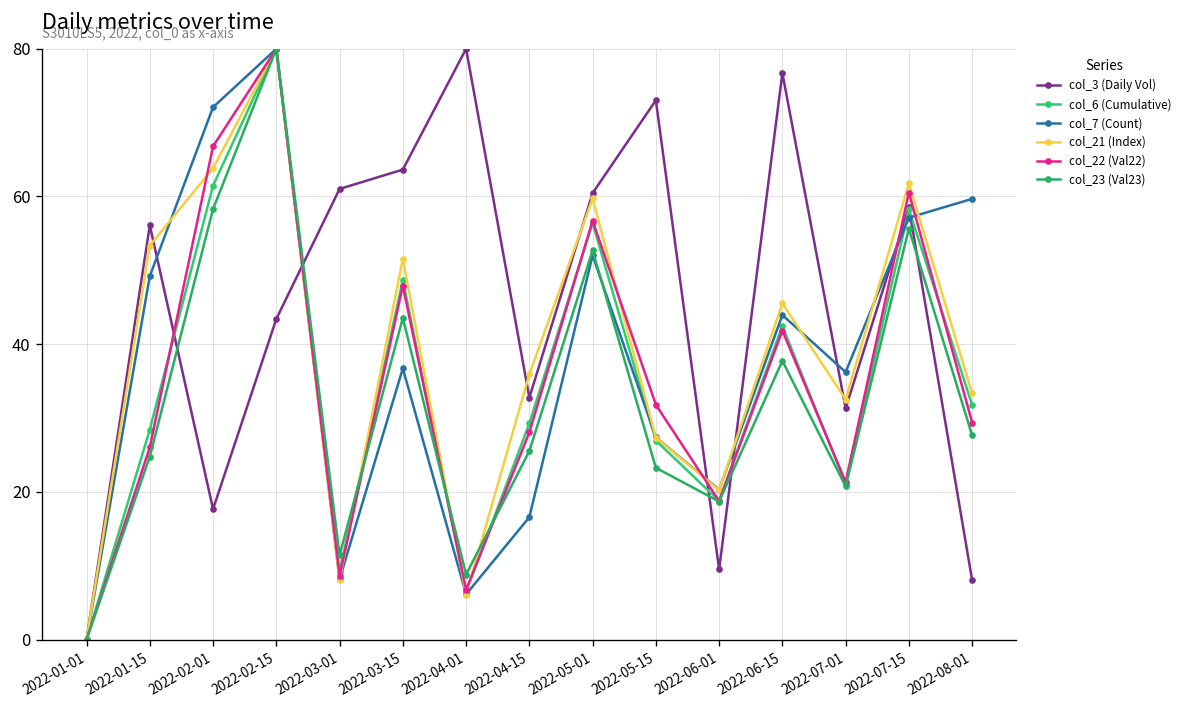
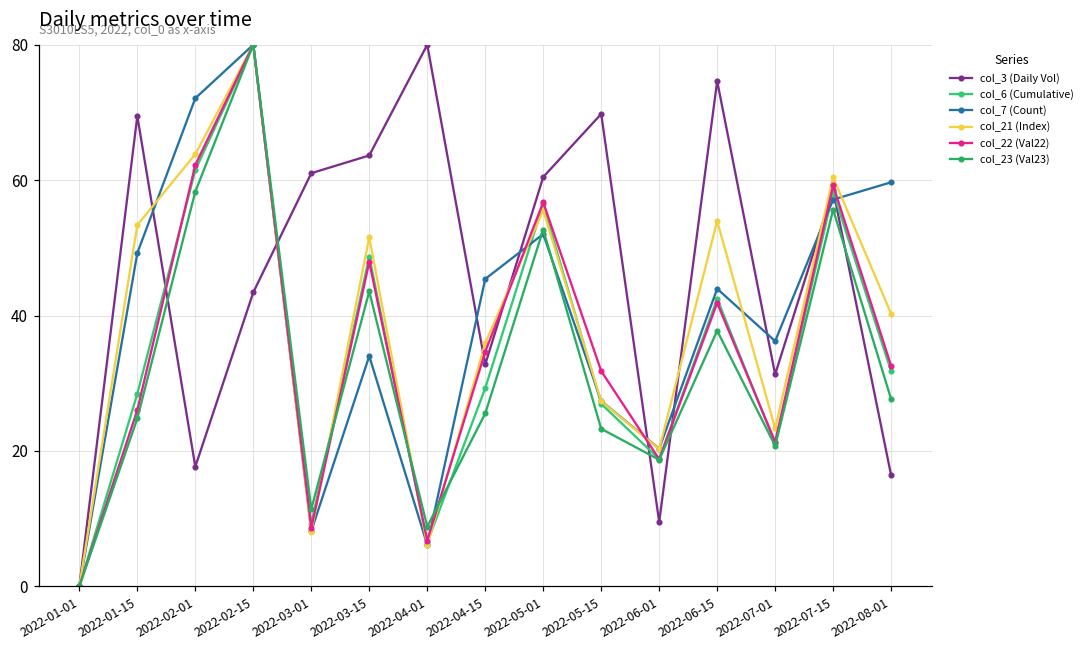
col_3 (Daily Vol), 2022-01-15: 56 -> 69
col_22 (Val22), 2022-02-01: 67 -> 62
col_7 (Count), 2022-03-15: 37 -> 34
col_7 (Count), 2022-04-15: 17 -> 45
col_22 (Val22), 2022-04-15: 28 -> 35
col_21 (Index), 2022-05-01: 60 -> 56
col_3 (Daily Vol), 2022-05-15: 73 -> 70
col_3 (Daily Vol), 2022-06-15: 77 -> 75
col_21 (Index), 2022-06-15: 46 -> 54
col_21 (Index), 2022-07-01: 33 -> 23
col_21 (Index), 2022-07-15: 62 -> 60
col_22 (Val22), 2022-07-15: 61 -> 59
col_3 (Daily Vol), 2022-08-01: 8 -> 16
col_21 (Index), 2022-08-01: 33 -> 40
col_22 (Val22), 2022-08-01: 29 -> 33
